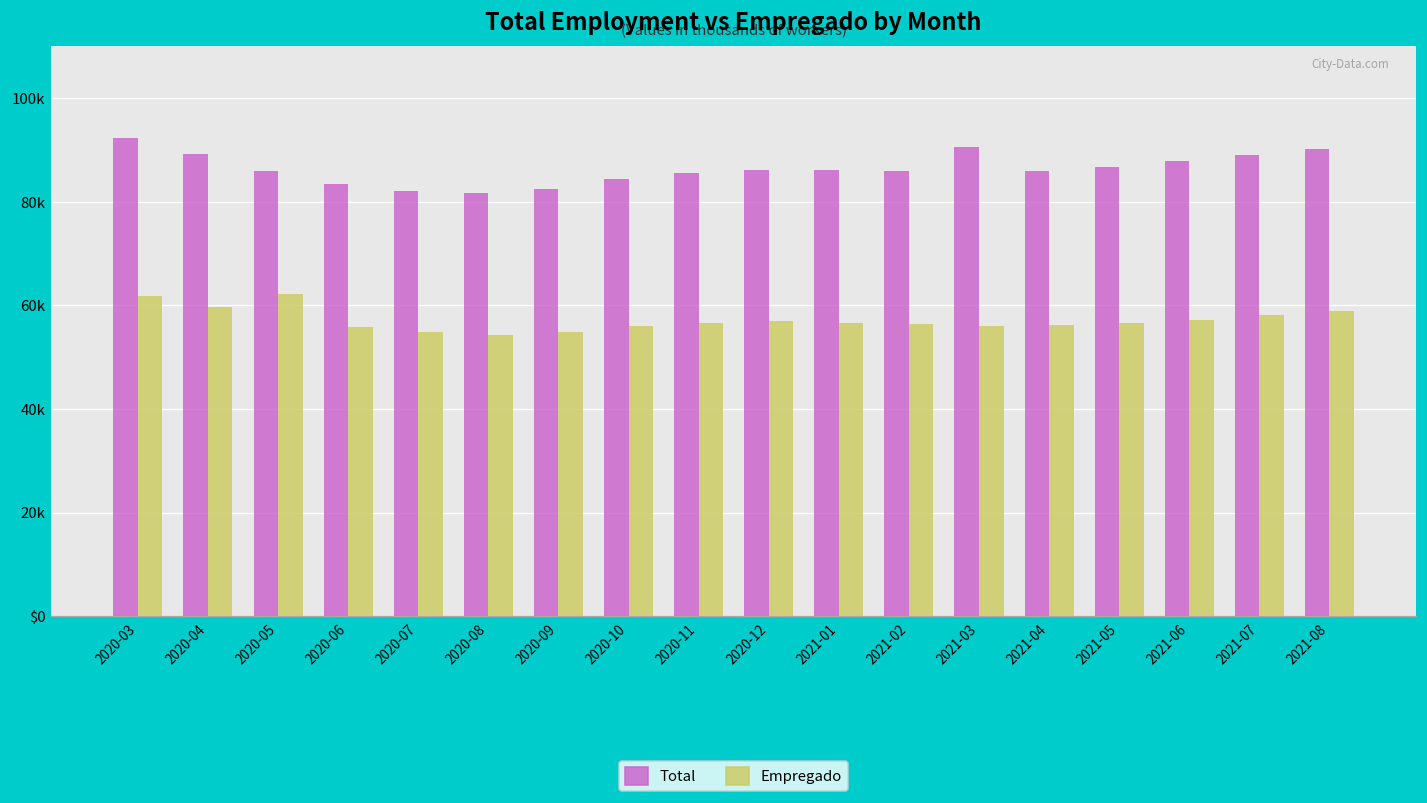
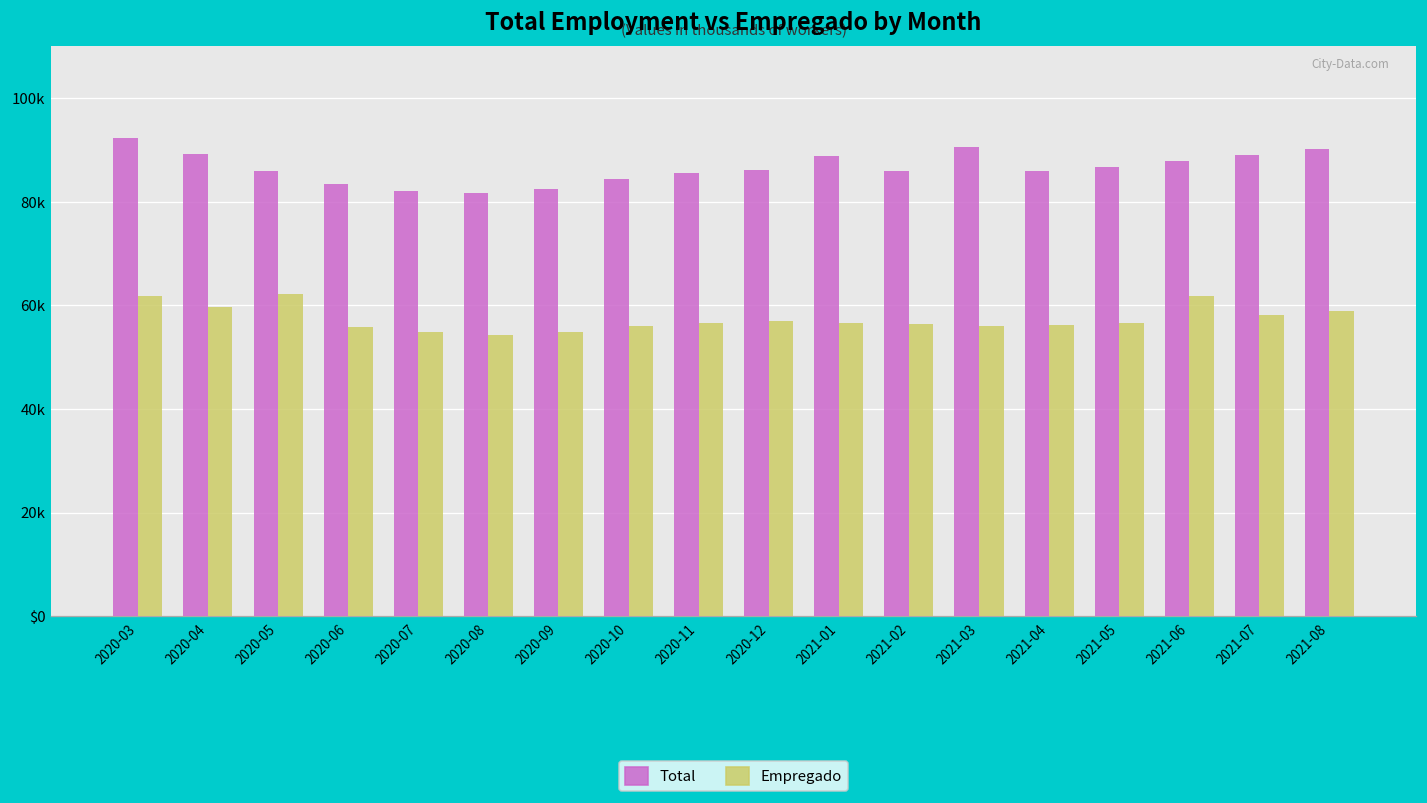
Total, 2021-01: 86000 -> 89000
Empregado, 2021-06: 57000 -> 62000
